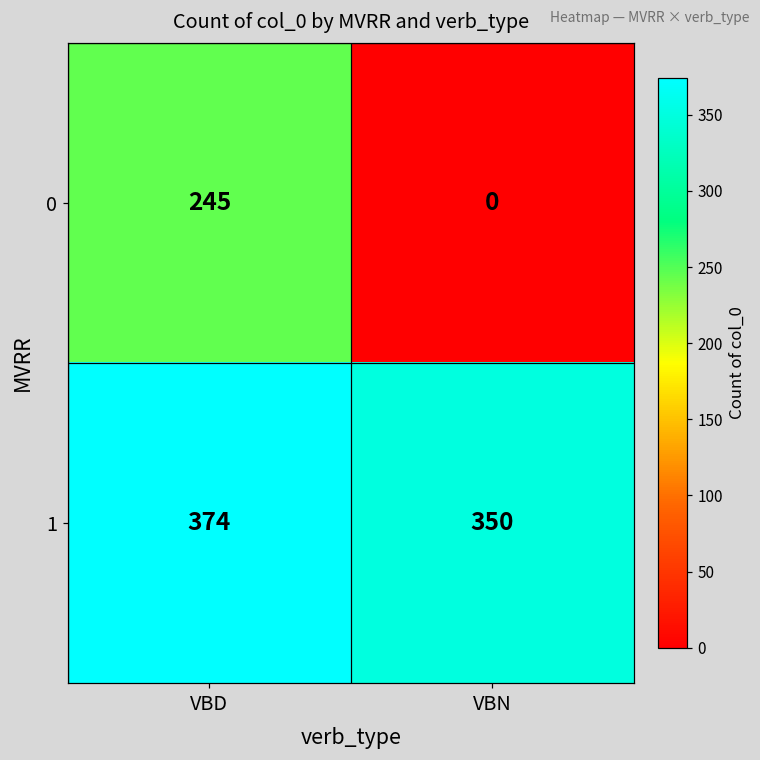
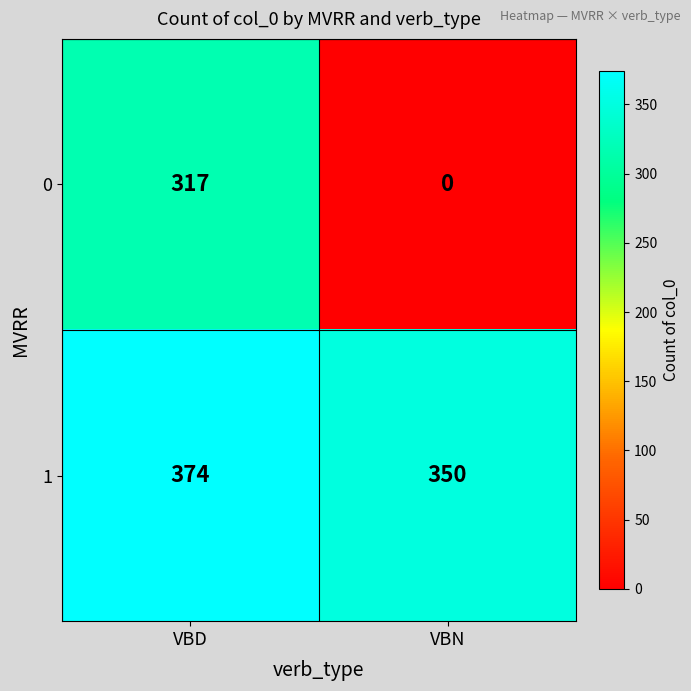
0, VBD: 245 -> 317
